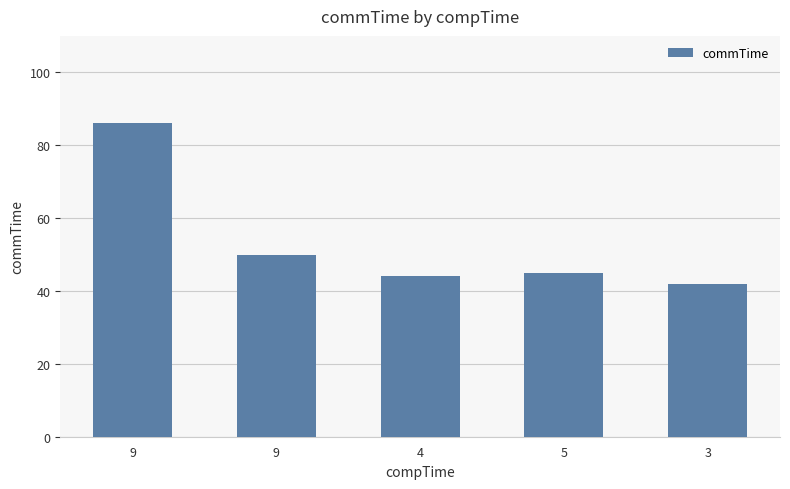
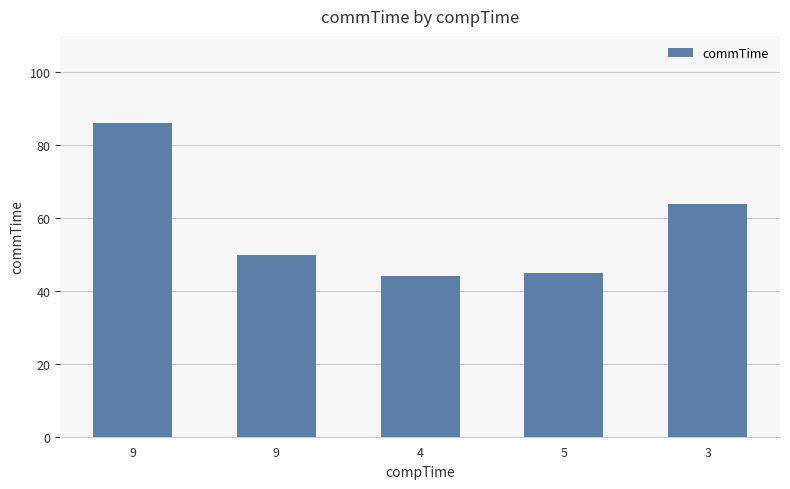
3: 42 -> 64
